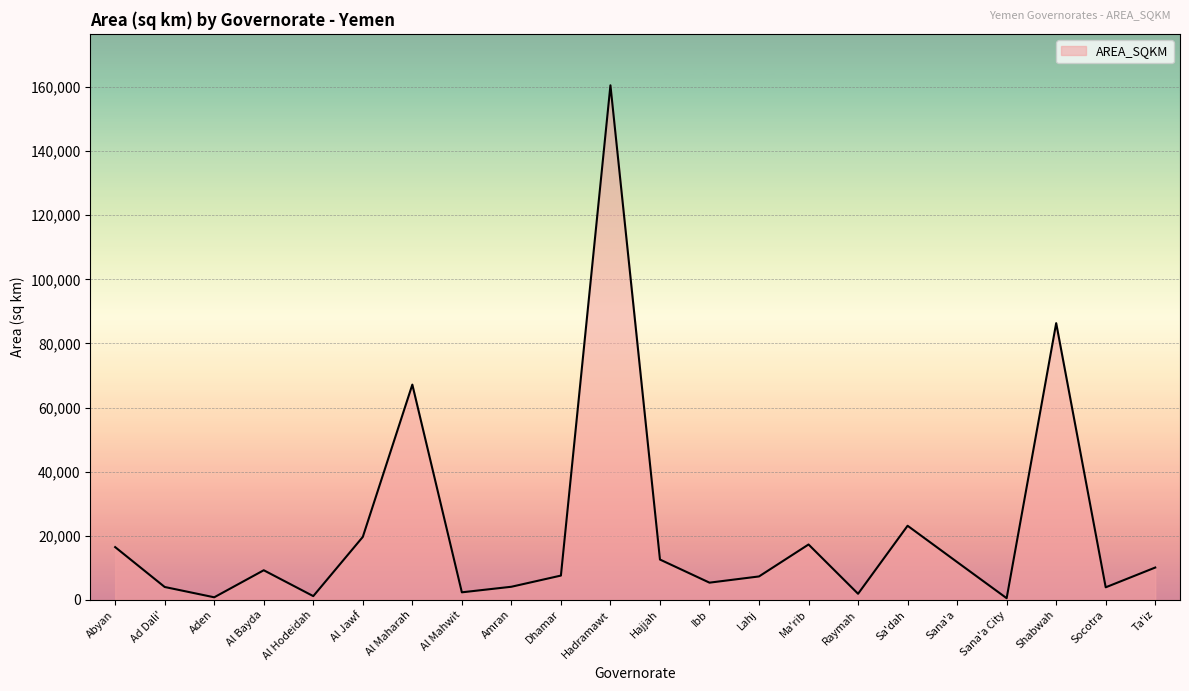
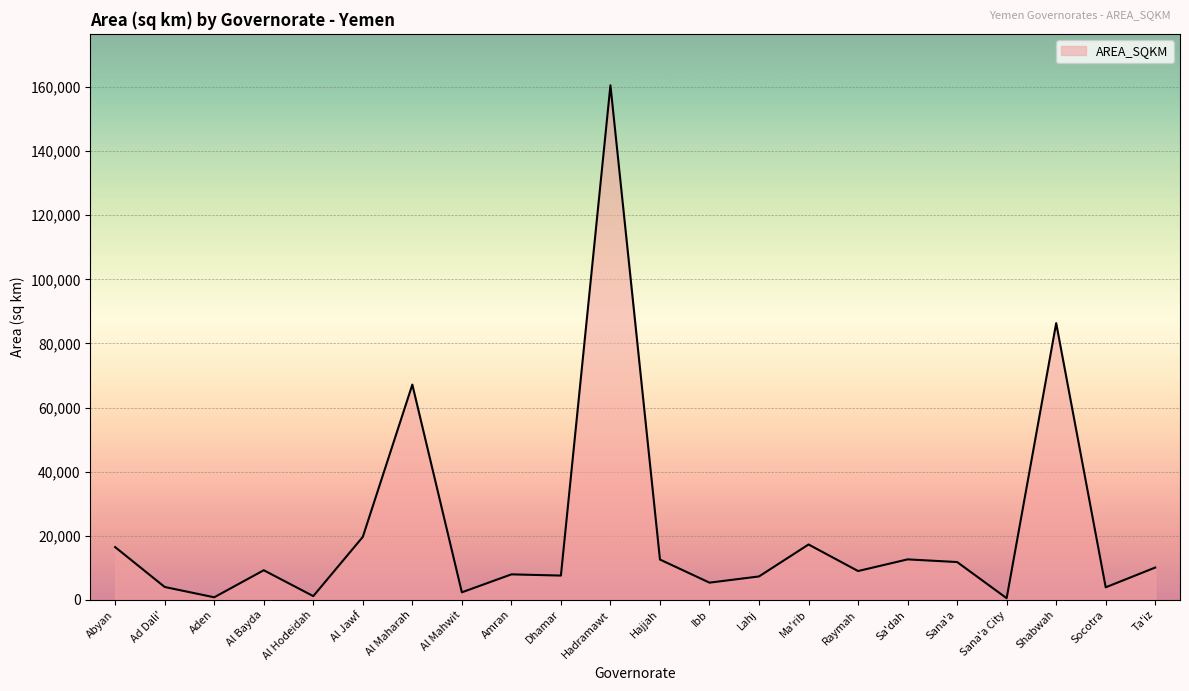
Amran: 4,000 -> 8,000
Raymah: 2,000 -> 9,000
Sa'dah: 23,000 -> 13,000
